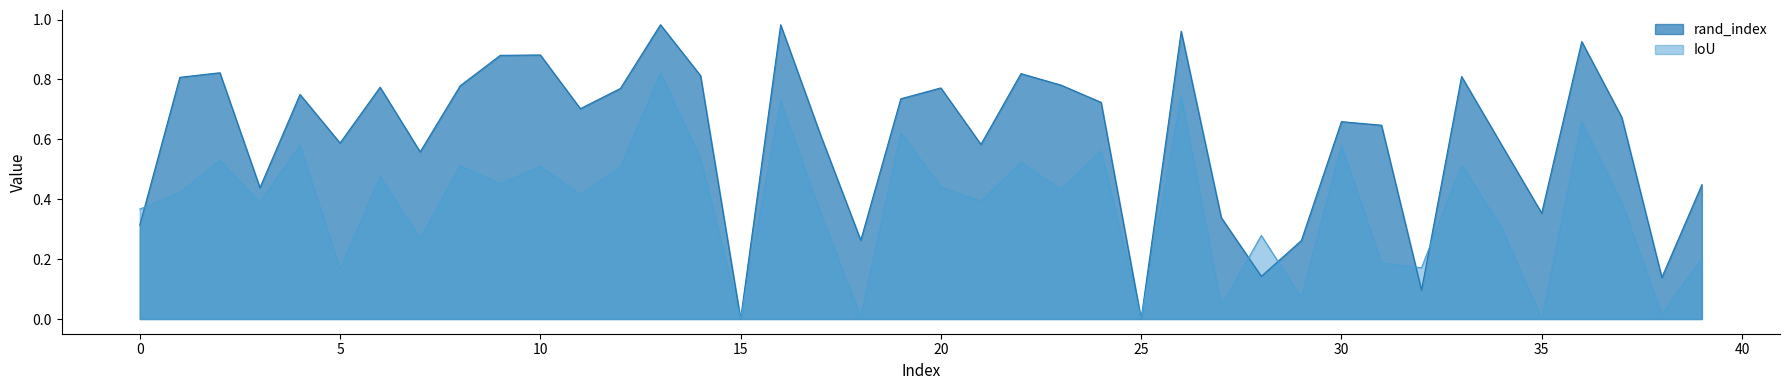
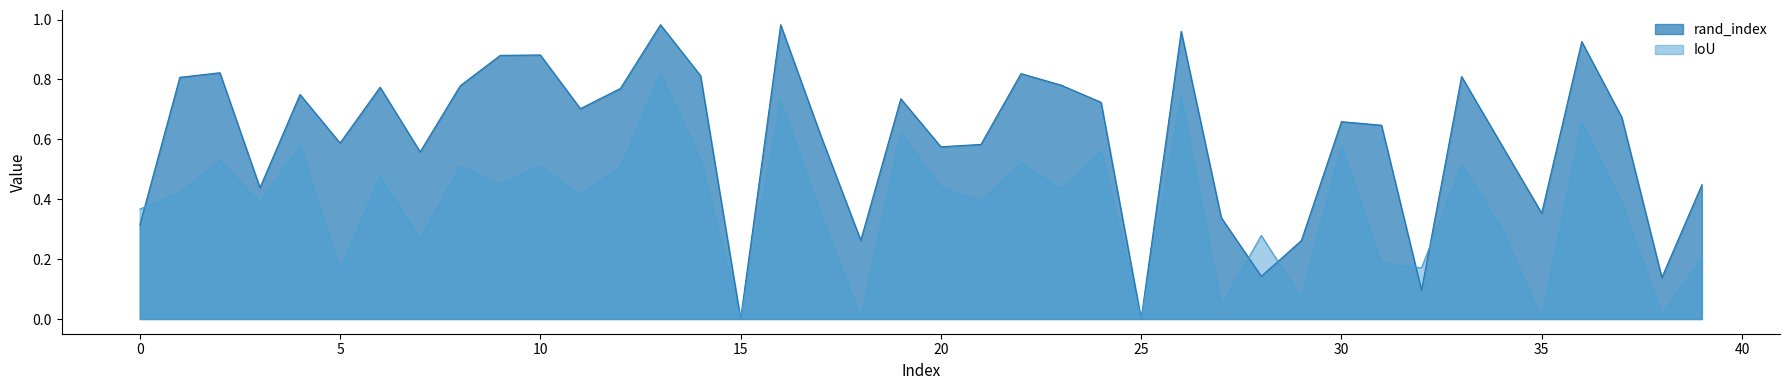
rand_index, 20: 0.77 -> 0.58
